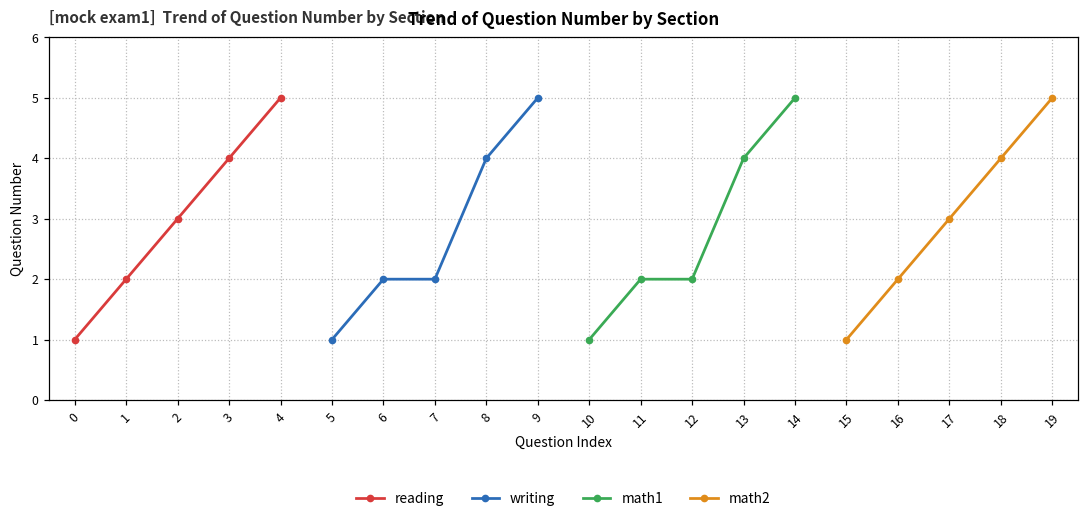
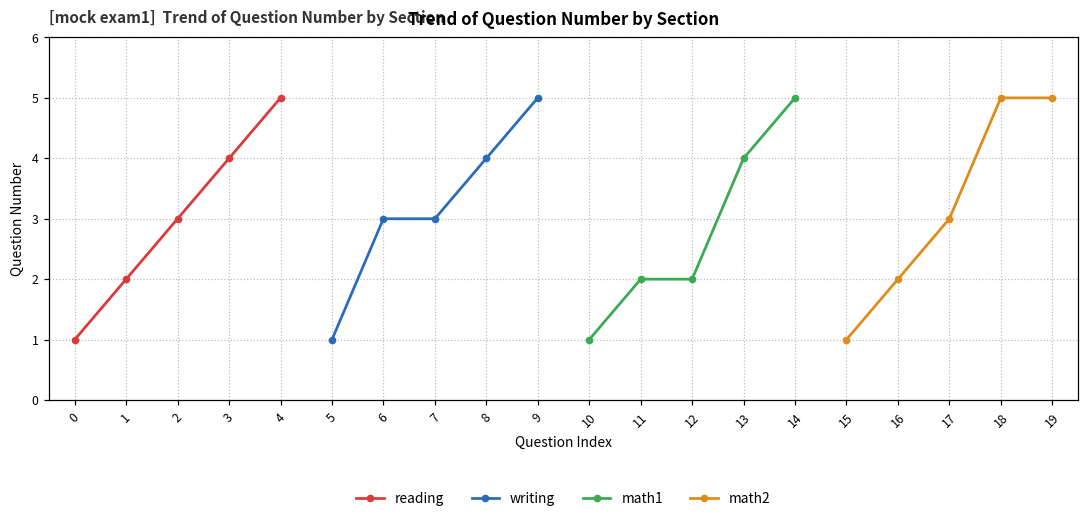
writing, 6: 2 -> 3
writing, 7: 2 -> 3
math2, 18: 4 -> 5
